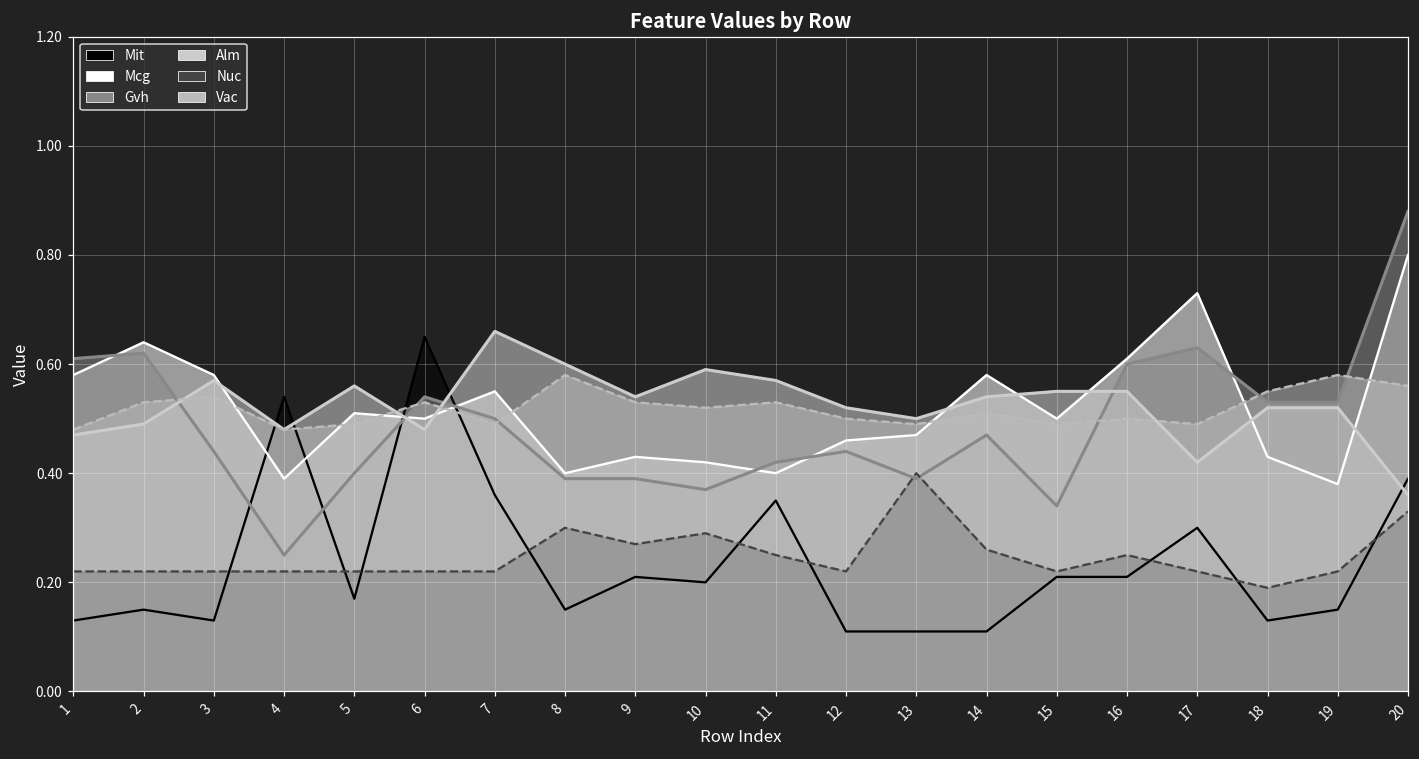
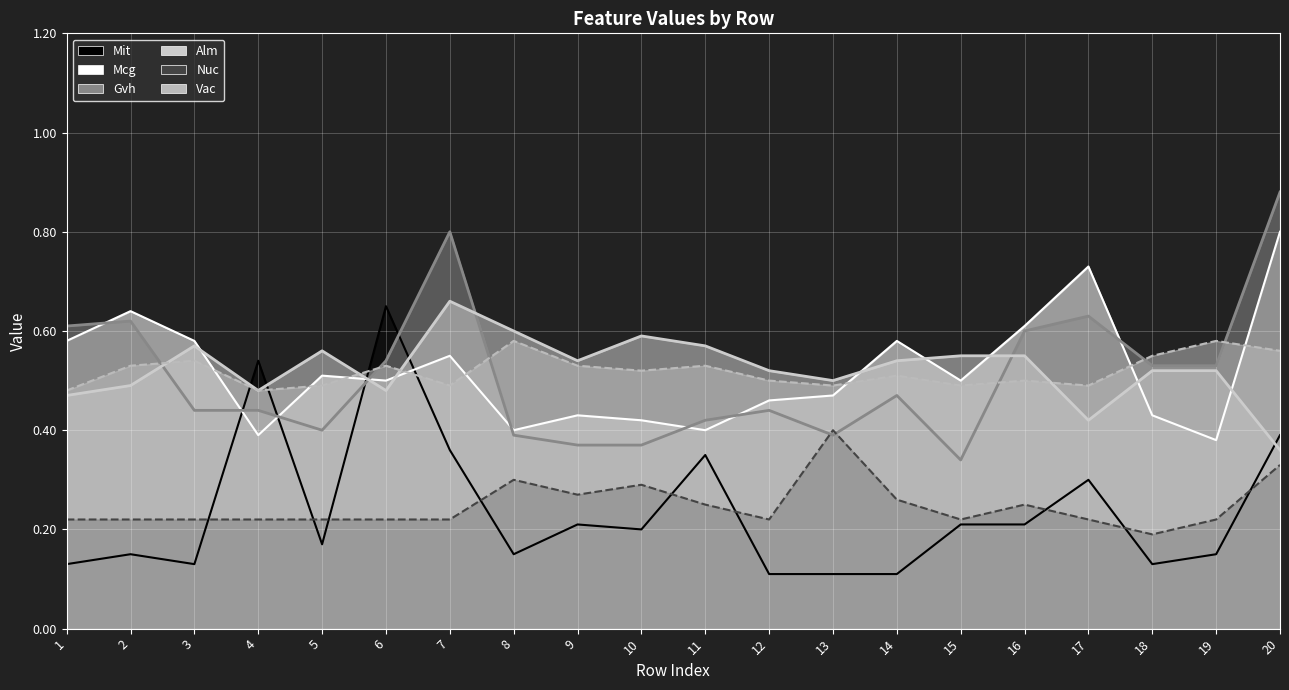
Gvh, 4: 0.25 -> 0.44
Gvh, 7: 0.5 -> 0.8
Gvh, 9: 0.39 -> 0.37
